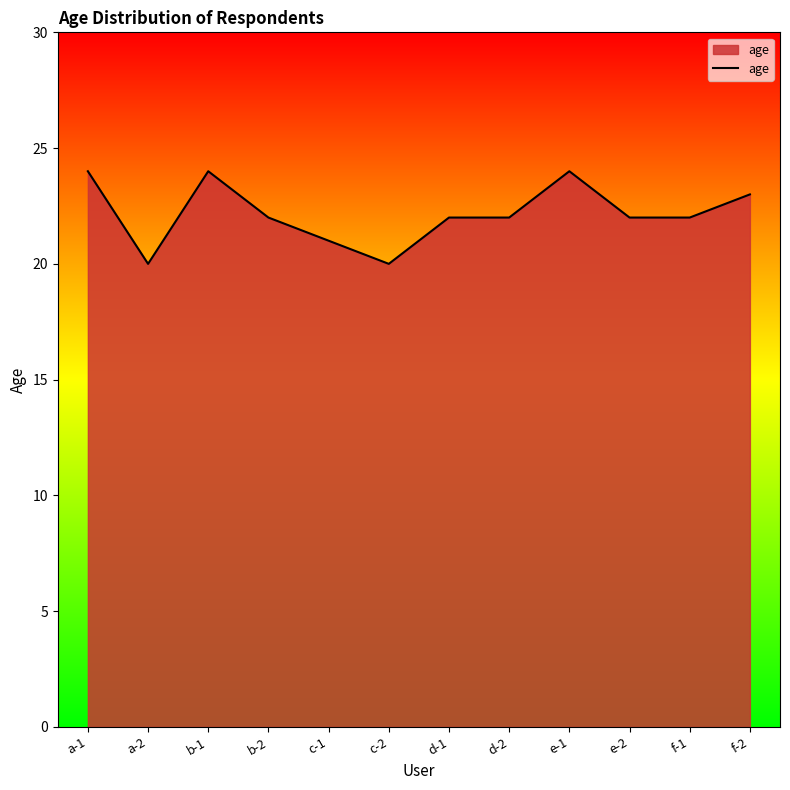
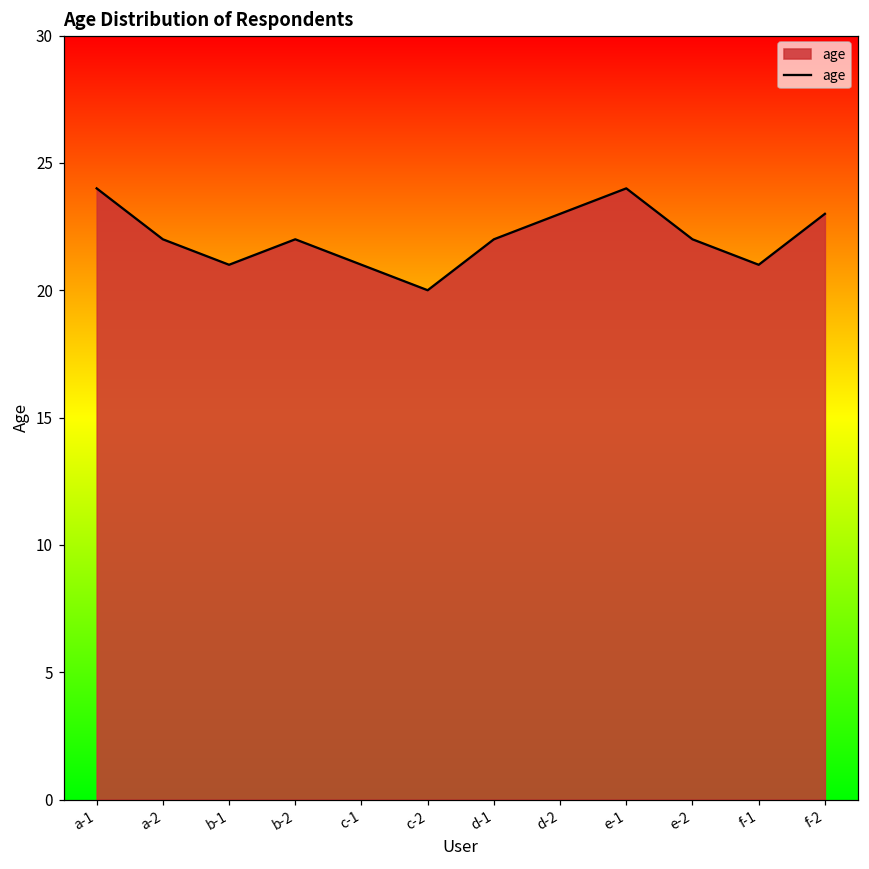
a-2: 20 -> 22
b-1: 24 -> 21
d-2: 22 -> 23
f-1: 22 -> 21
